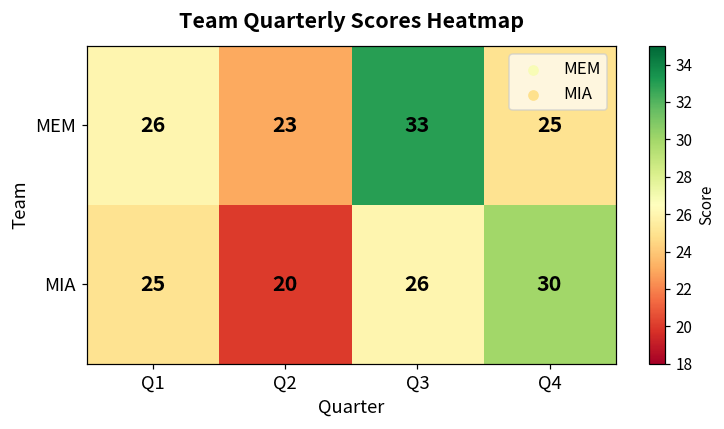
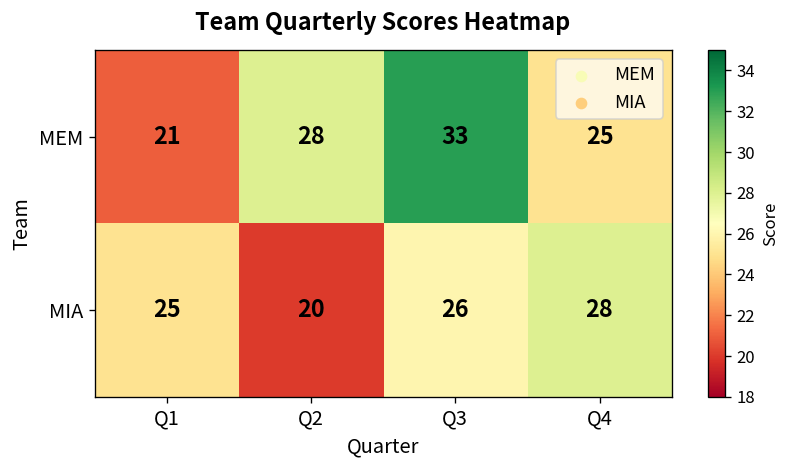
MEM, Q1: 26 -> 21
MEM, Q2: 23 -> 28
MIA, Q4: 30 -> 28
